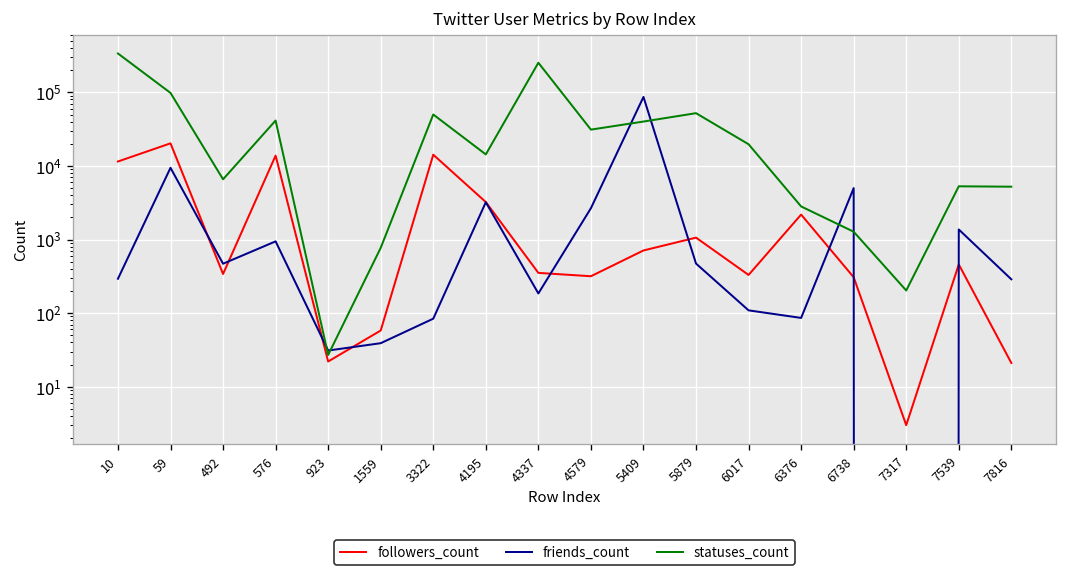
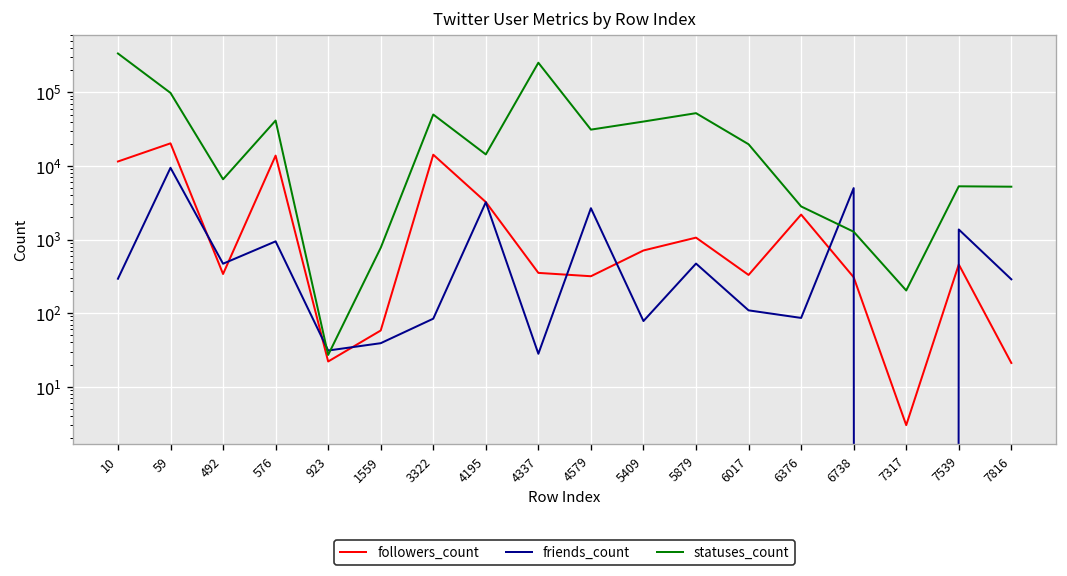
friends_count, 4337: 190 -> 30
friends_count, 5409: 90000 -> 80
